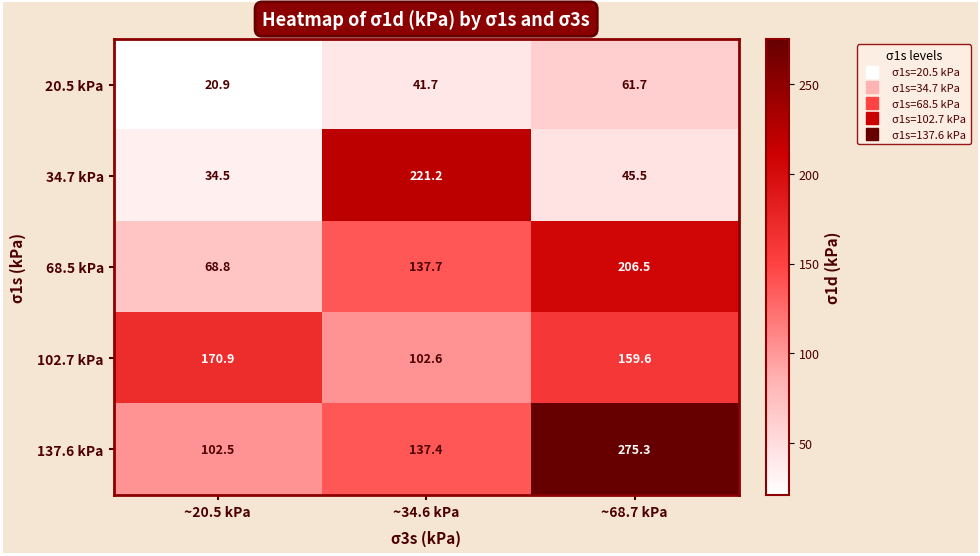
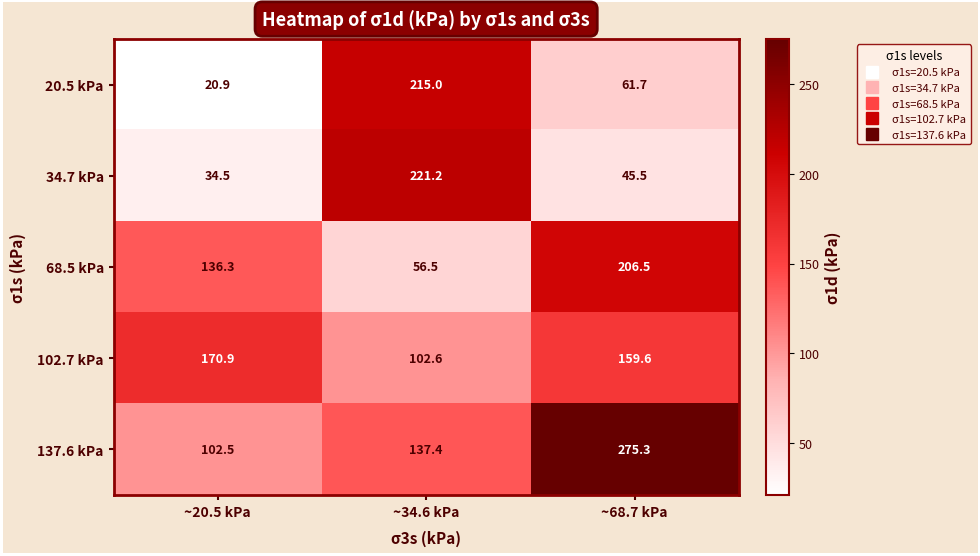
20.5 kPa, ~34.6 kPa: 41.7 -> 215.0
68.5 kPa, ~20.5 kPa: 68.8 -> 136.3
68.5 kPa, ~34.6 kPa: 137.7 -> 56.5
